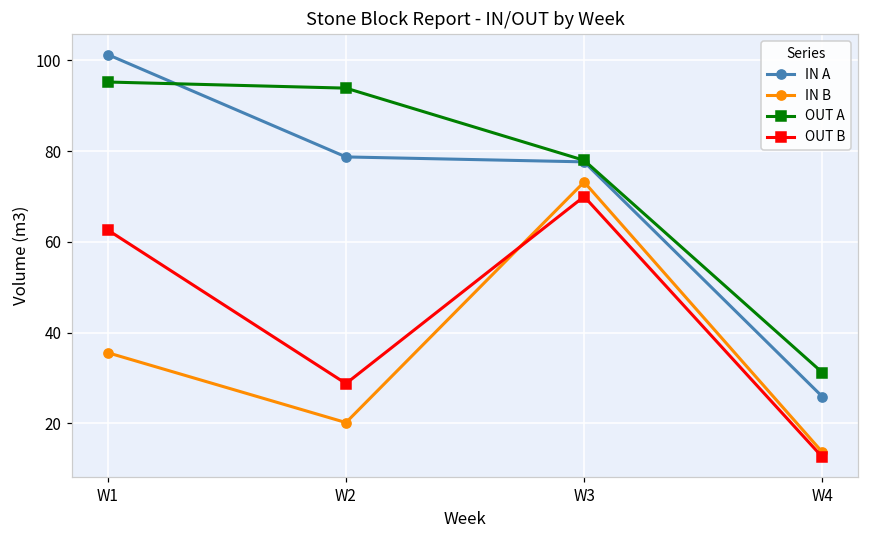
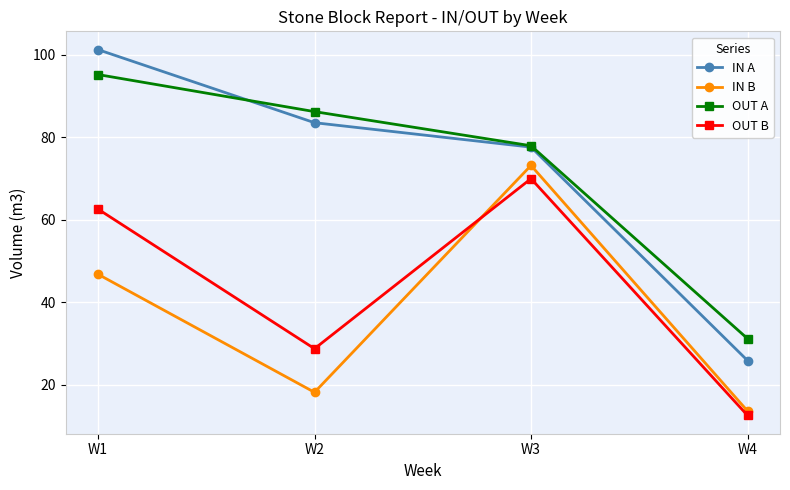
IN B, W1: 36 -> 47
IN A, W2: 79 -> 84
IN B, W2: 20 -> 18
OUT A, W2: 94 -> 86
